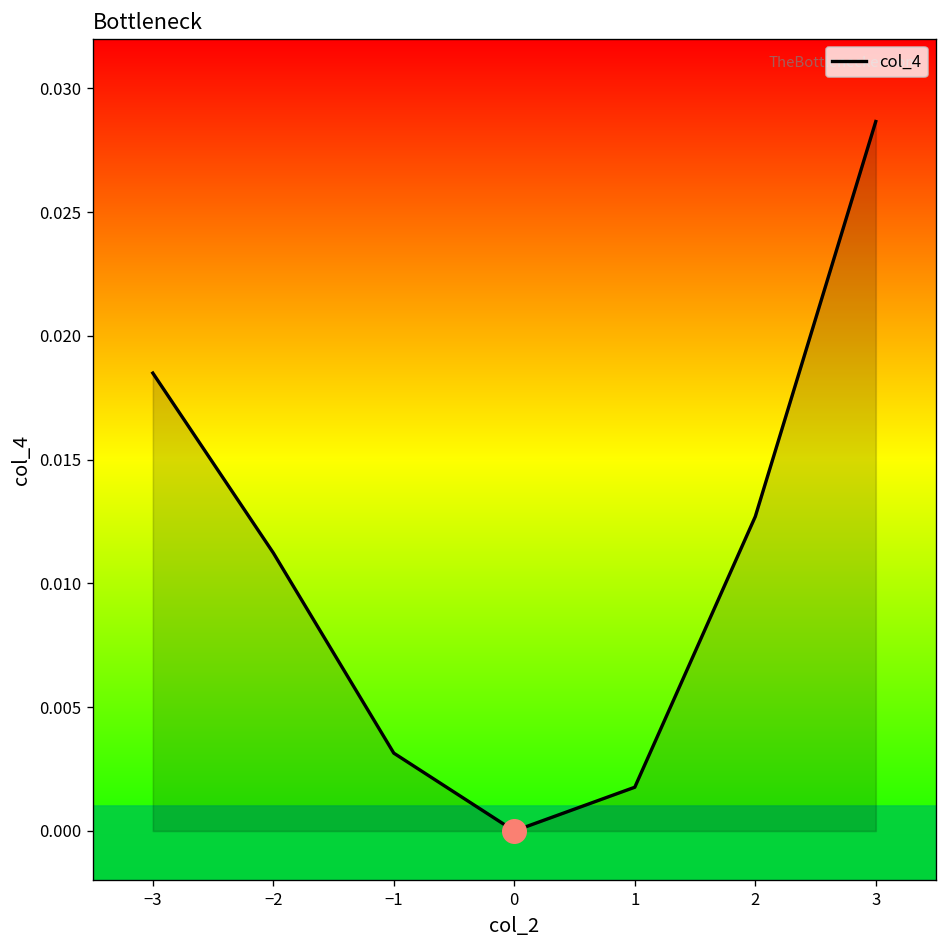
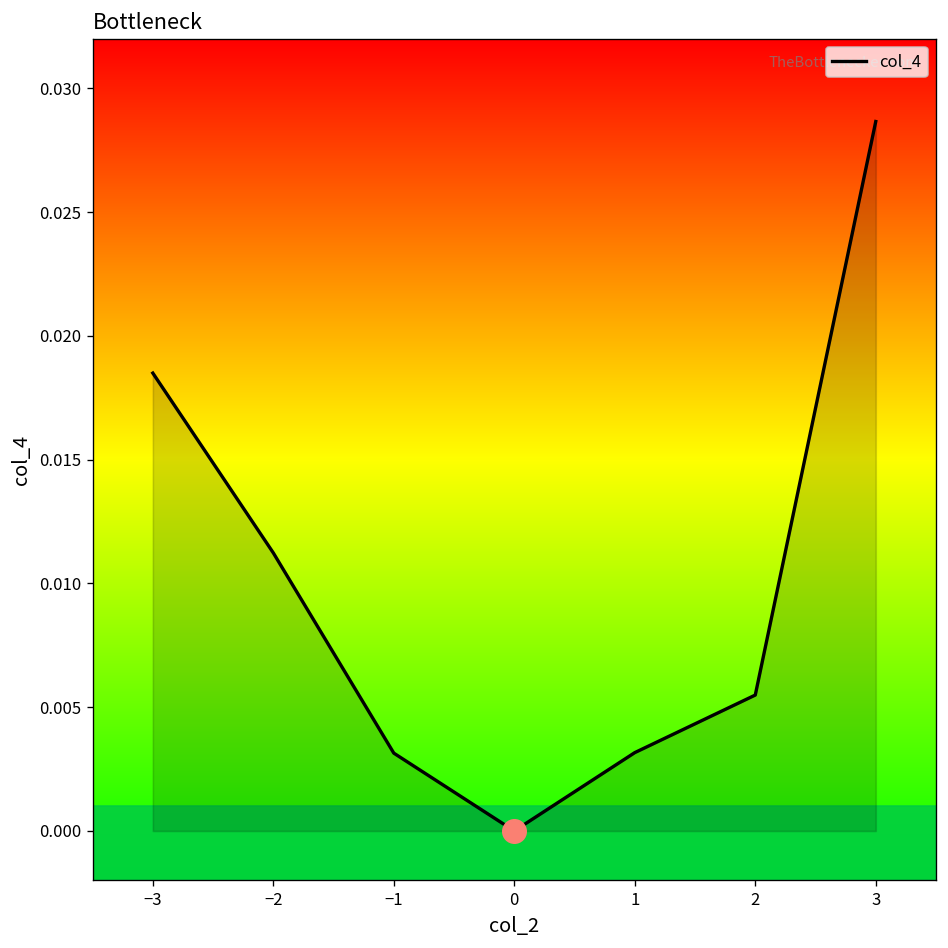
col_4, 1: 0.0018 -> 0.0032
col_4, 2: 0.0127 -> 0.0055
